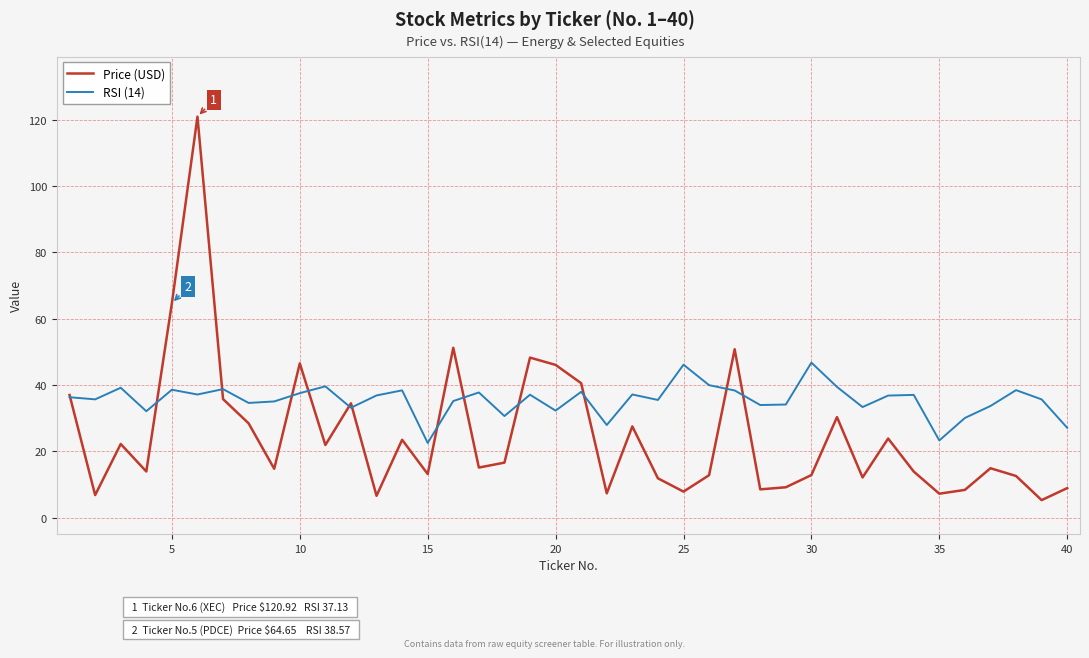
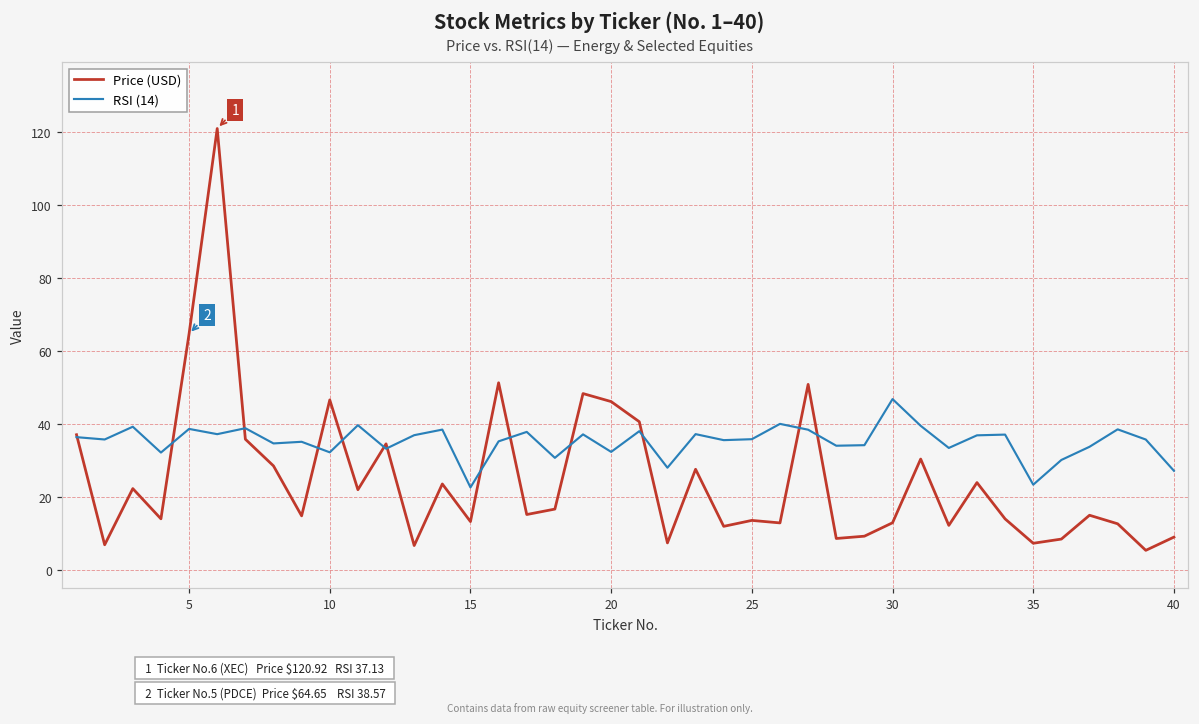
RSI (14), 10: 38 -> 32
Price (USD), 25: 8 -> 13
RSI (14), 25: 46 -> 36
